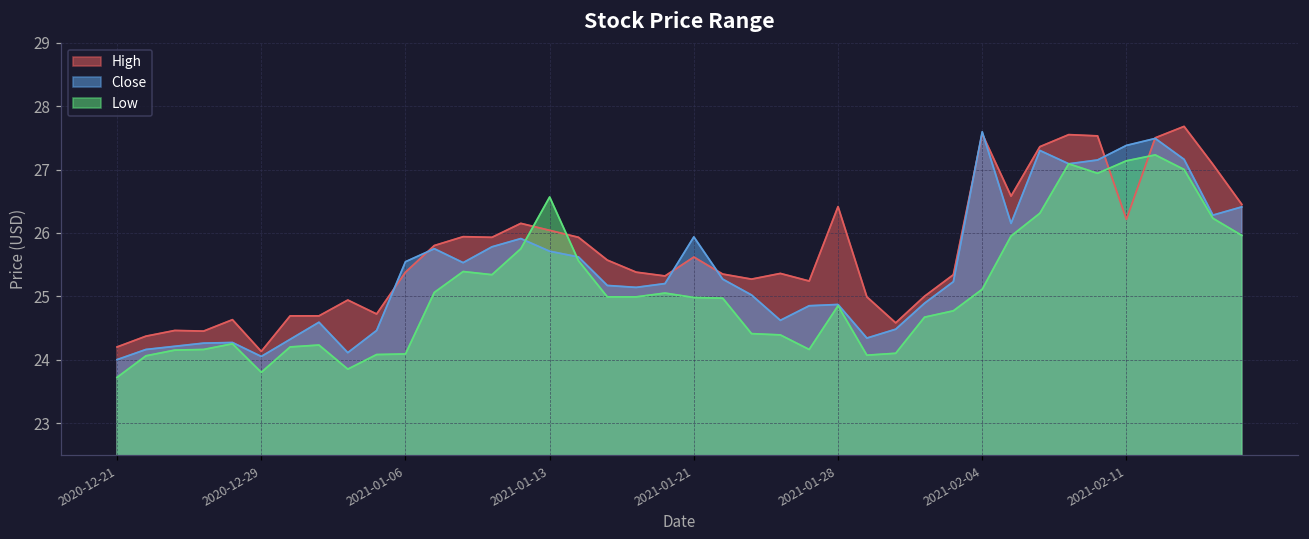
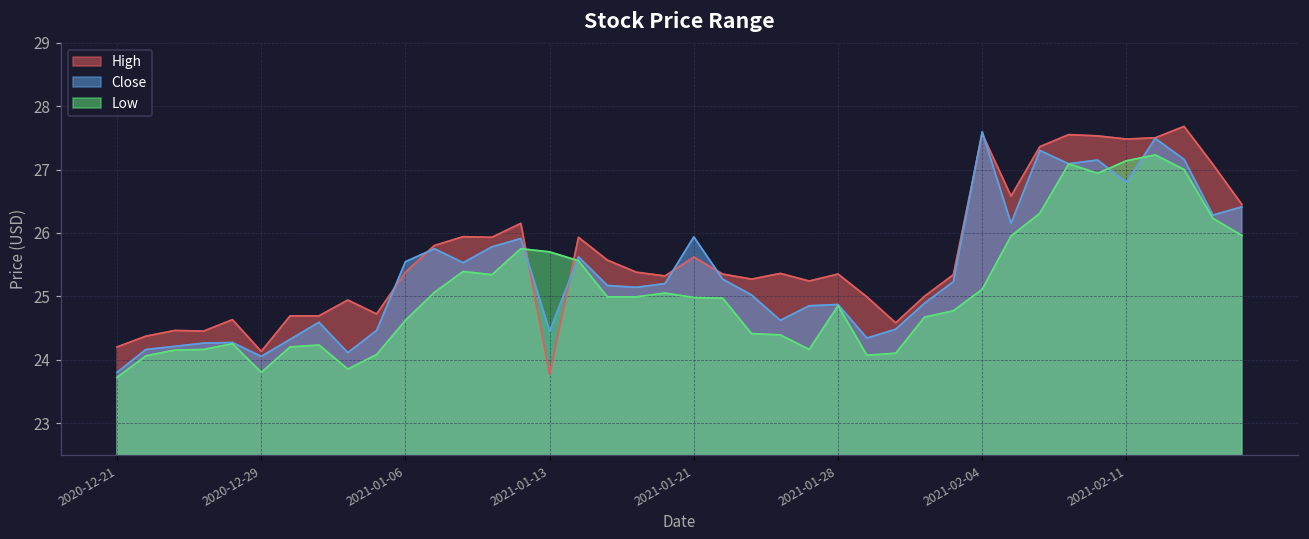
Close, 2020-12-21: 24.0 -> 23.8
Low, 2021-01-06: 24.1 -> 24.6
High, 2021-01-13: 26.0 -> 23.8
Close, 2021-01-13: 25.7 -> 24.4
Low, 2021-01-13: 26.6 -> 25.7
High, 2021-01-28: 26.4 -> 25.4
High, 2021-02-11: 26.2 -> 27.5
Close, 2021-02-11: 27.4 -> 26.8
